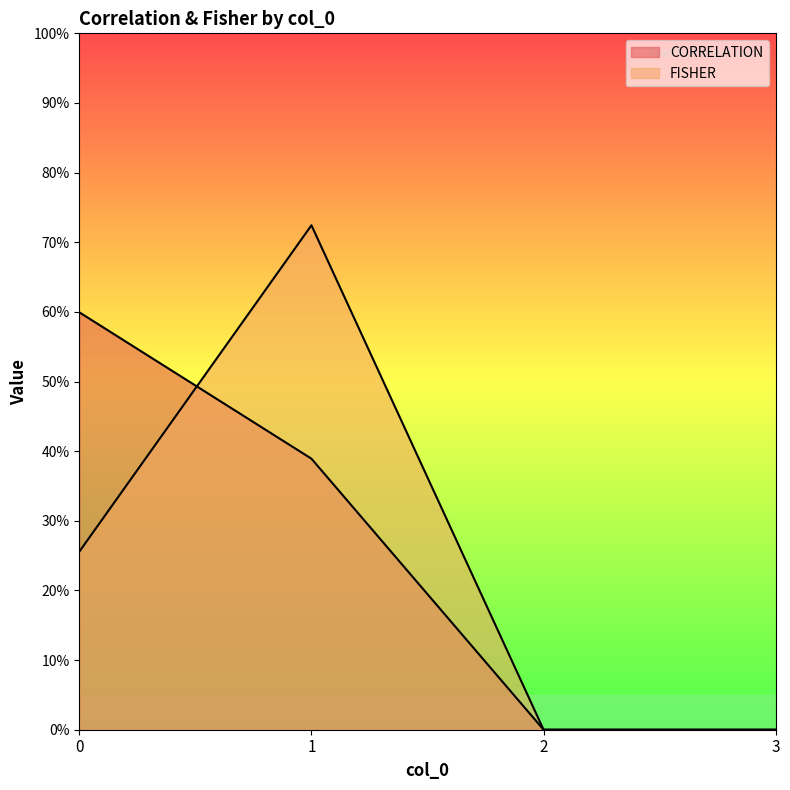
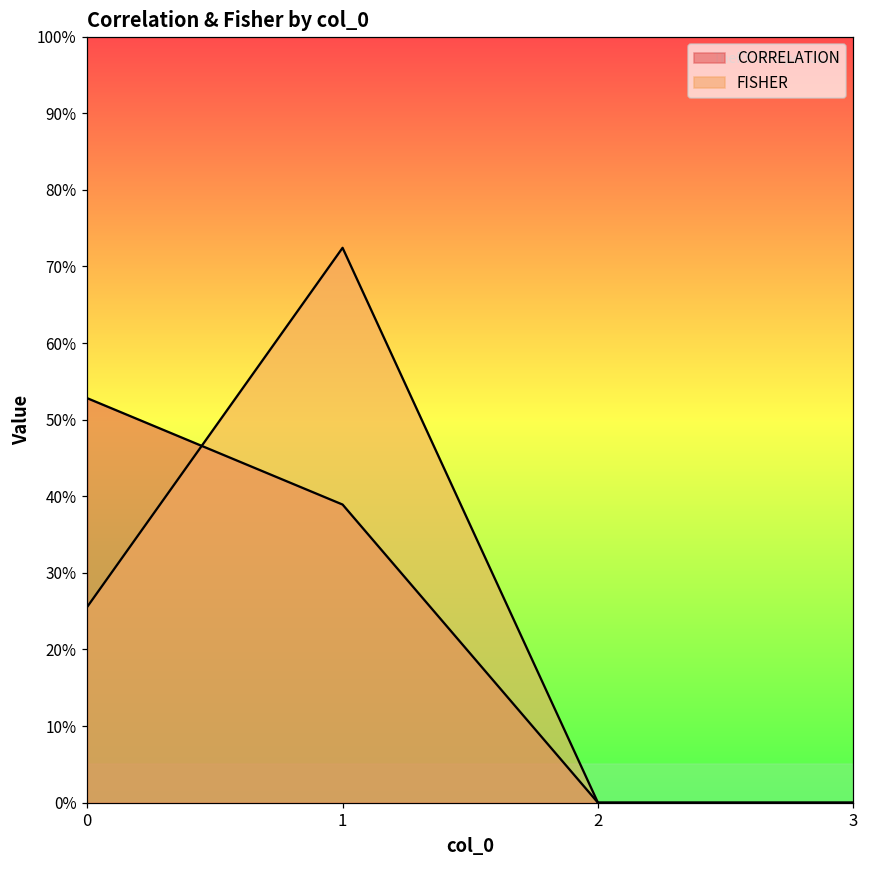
CORRELATION, 0: 60% -> 53%
